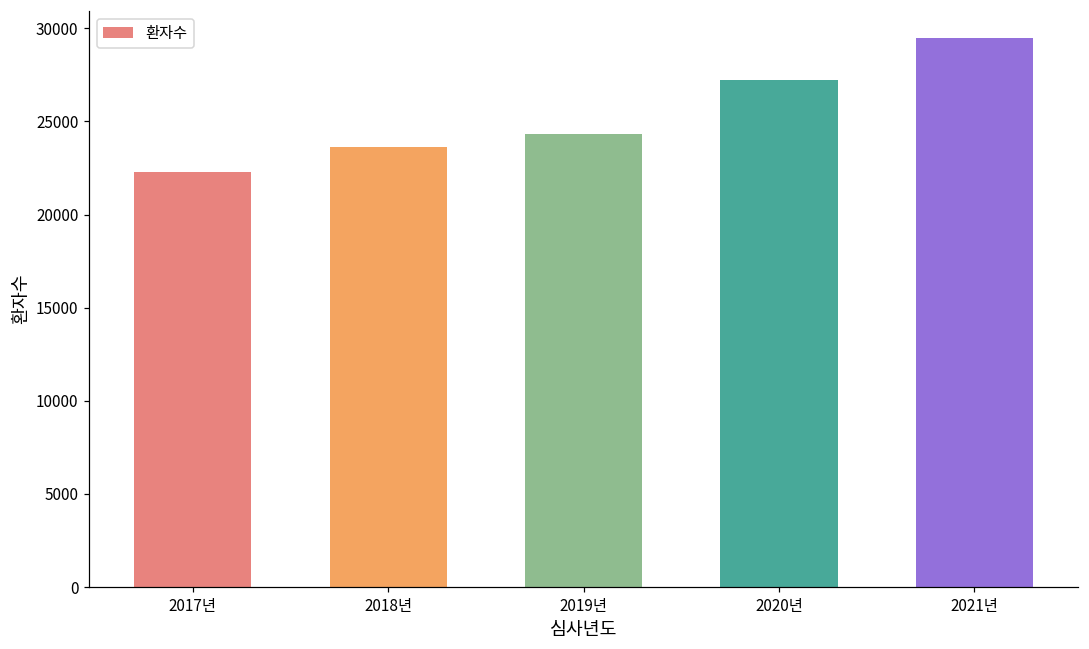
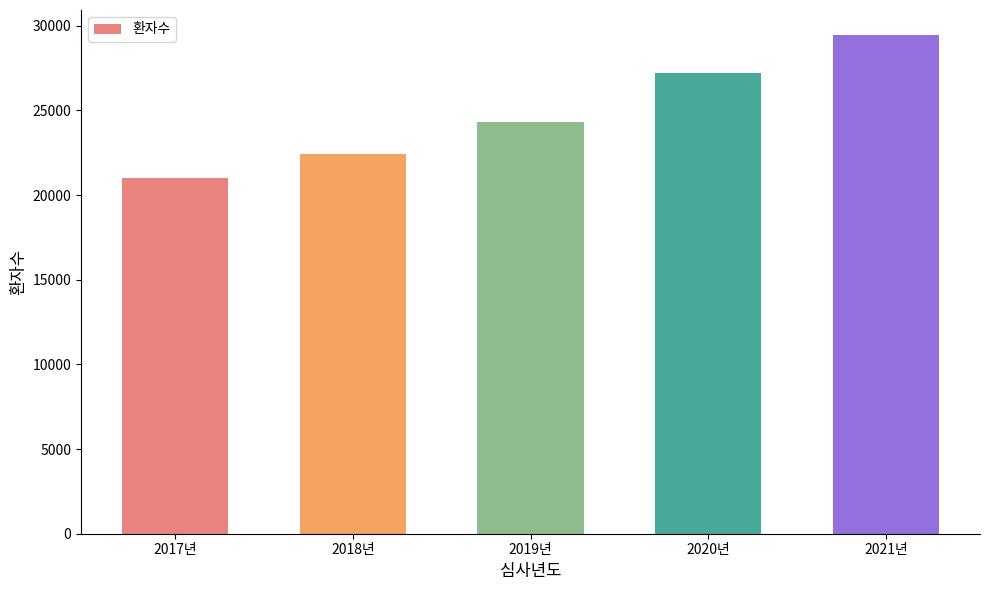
2017년: 22300 -> 21000
2018년: 23600 -> 22500
